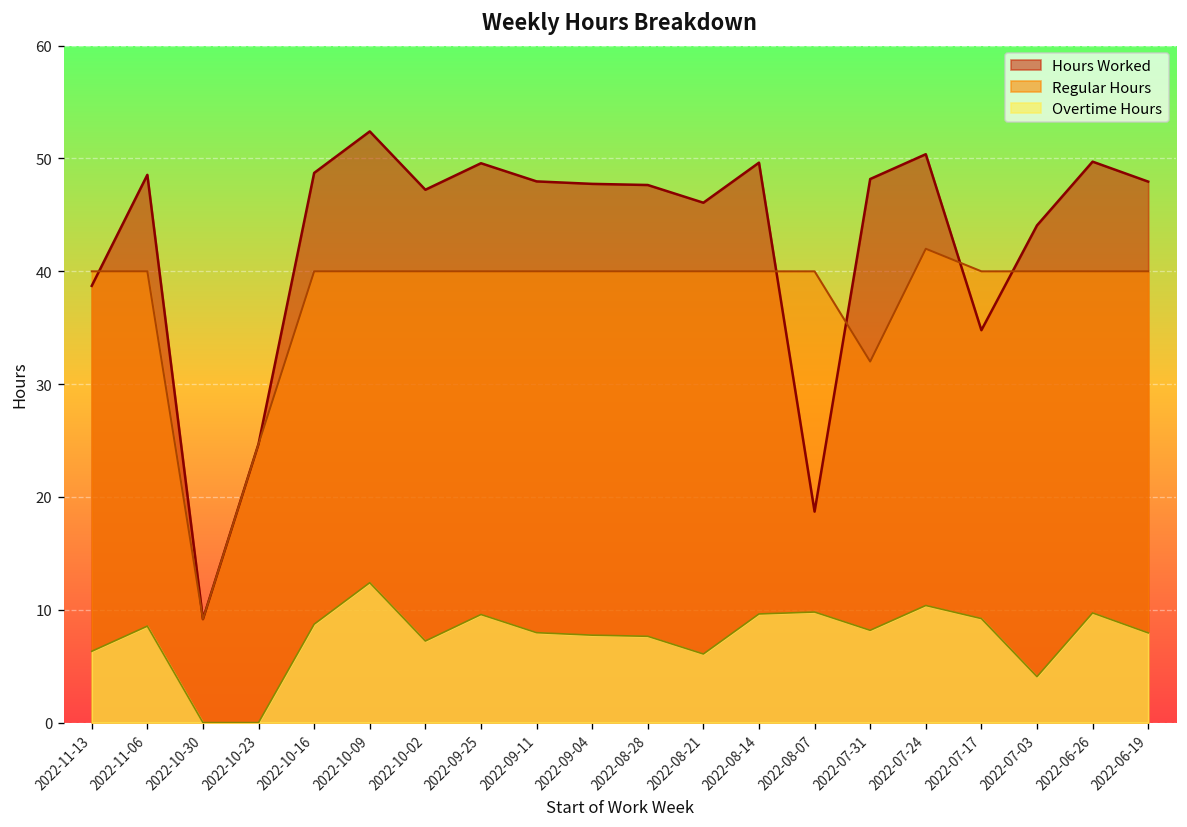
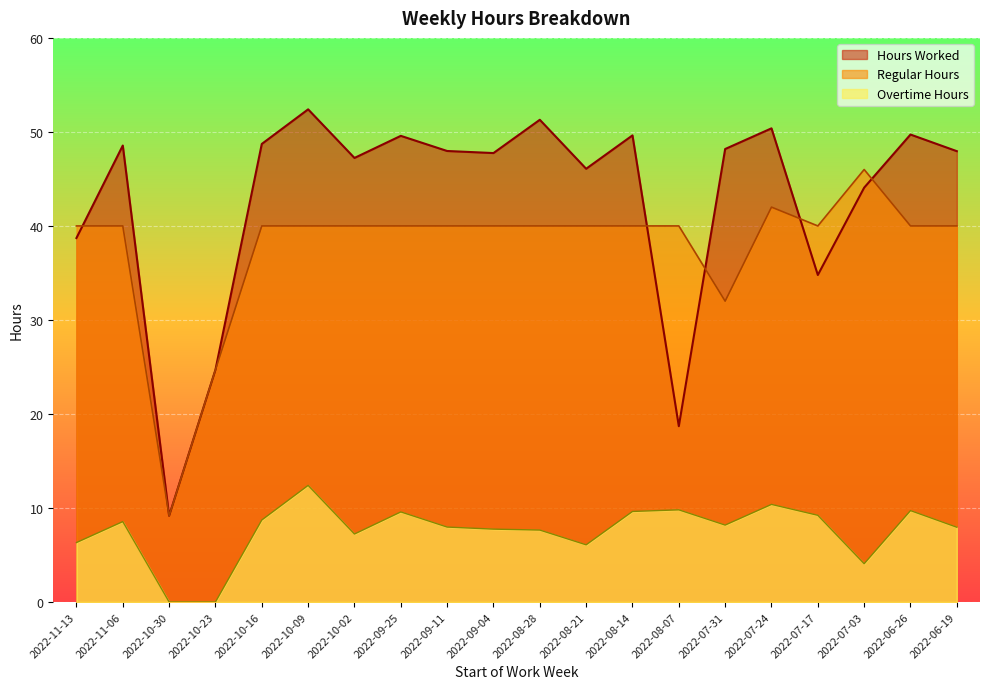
Hours Worked, 2022-08-28: 48 -> 51
Regular Hours, 2022-07-03: 40 -> 46
